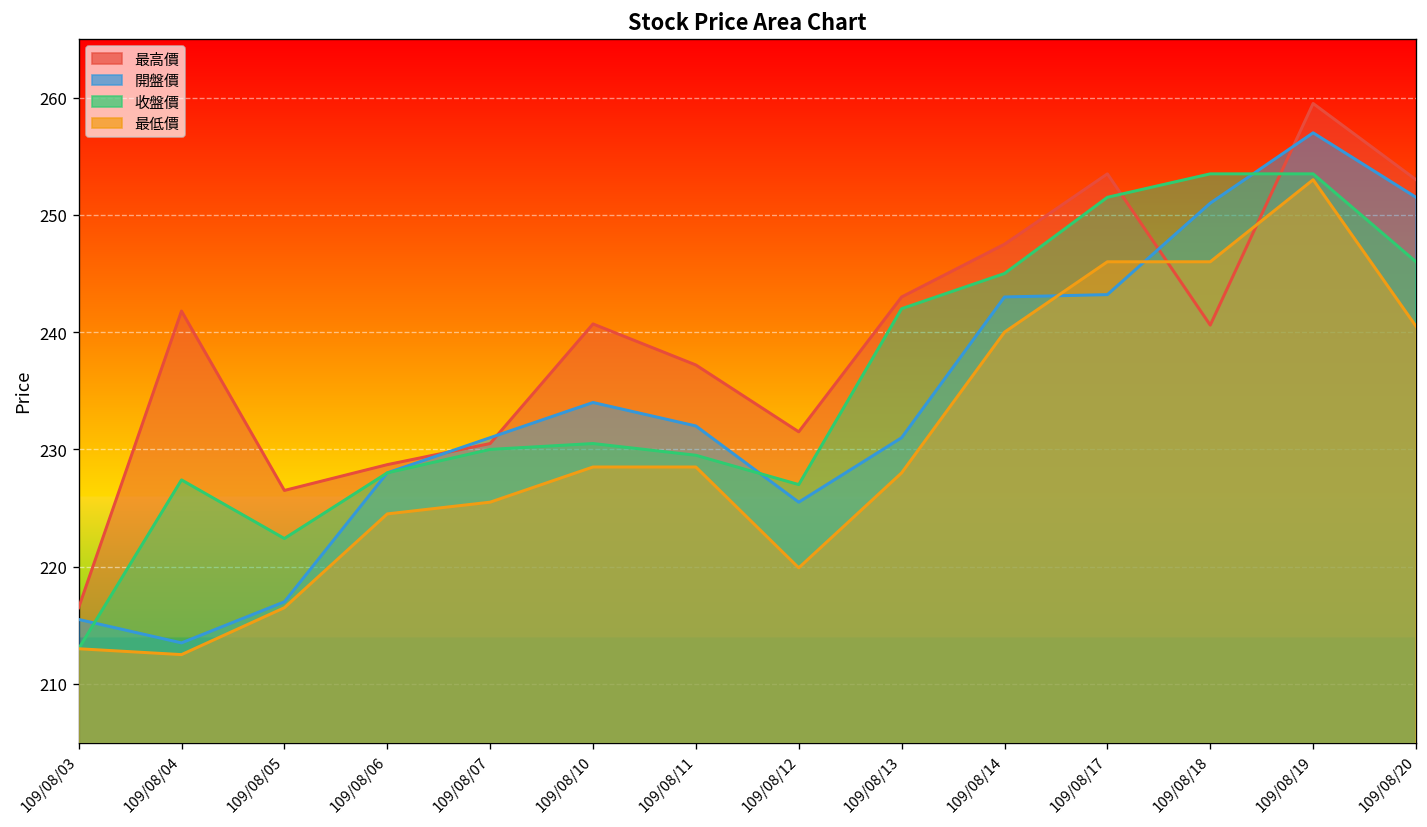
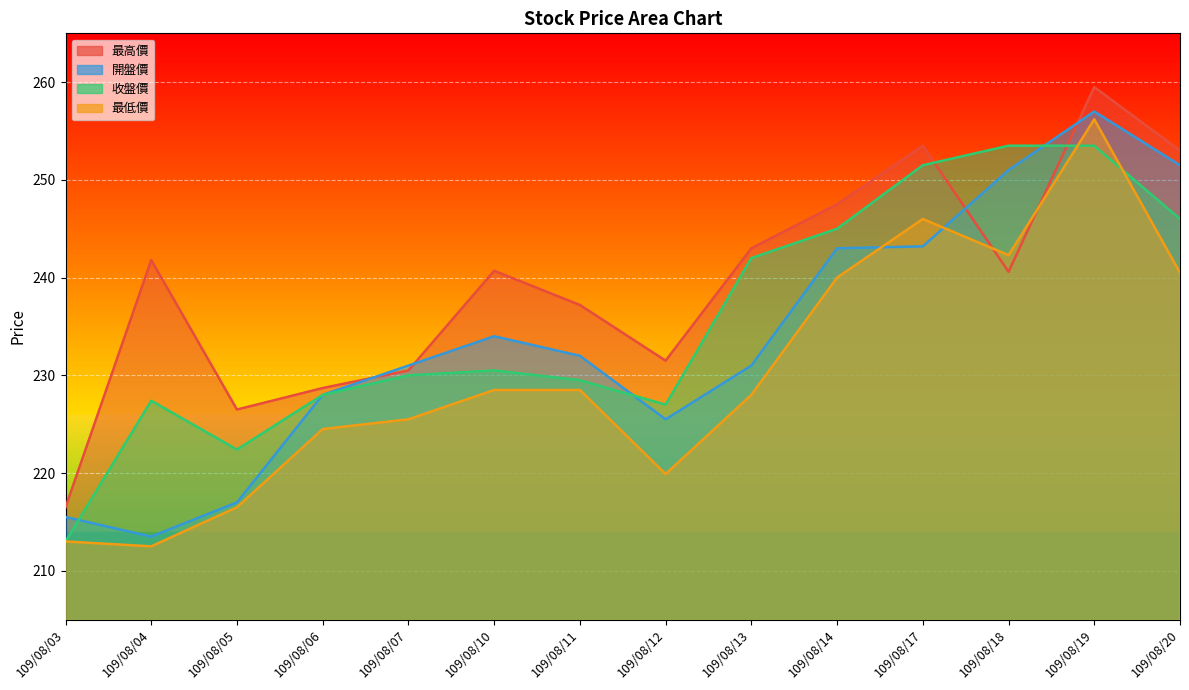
最低價, 109/08/18: 246 -> 242
最低價, 109/08/19: 253 -> 256
